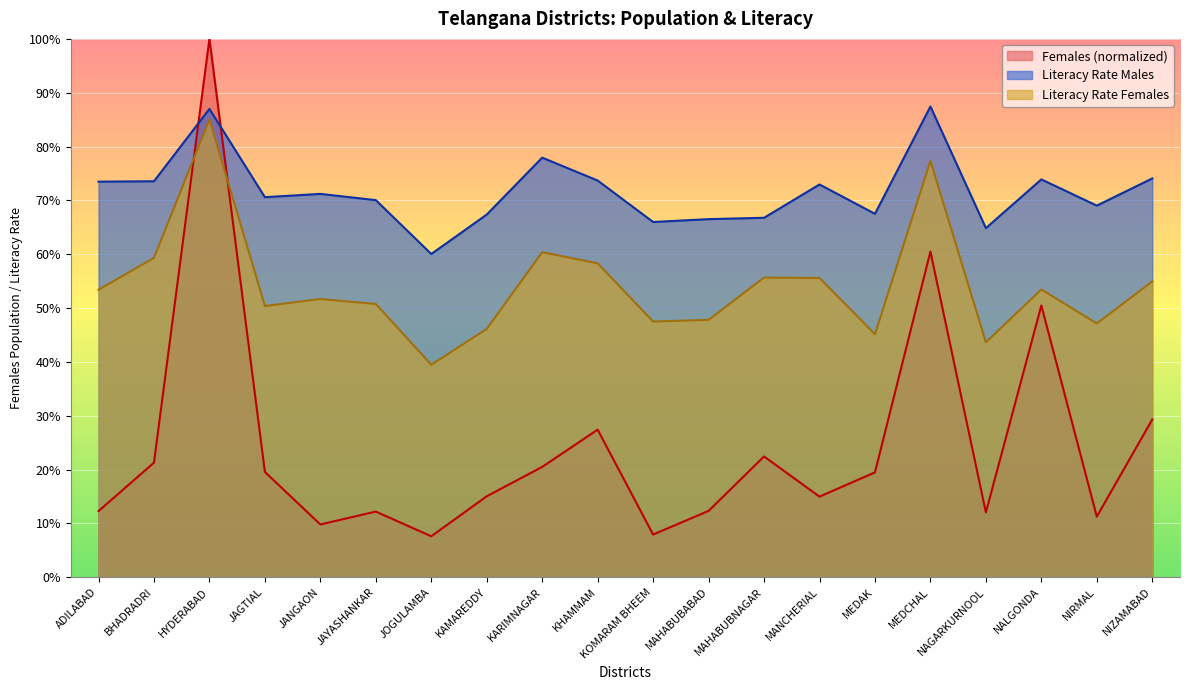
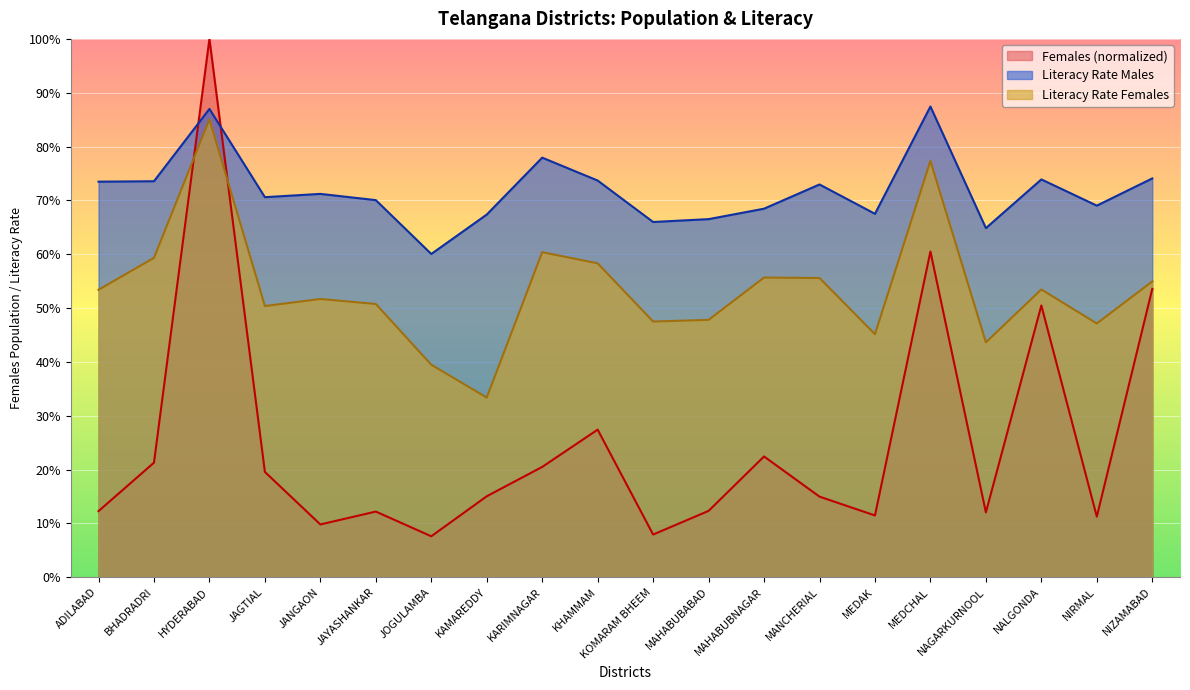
Literacy Rate Females, KAMAREDDY: 46% -> 33%
Literacy Rate Males, MAHABUBNAGAR: 67% -> 68%
Females (normalized), MEDAK: 19% -> 11%
Females (normalized), NIZAMABAD: 29% -> 54%
